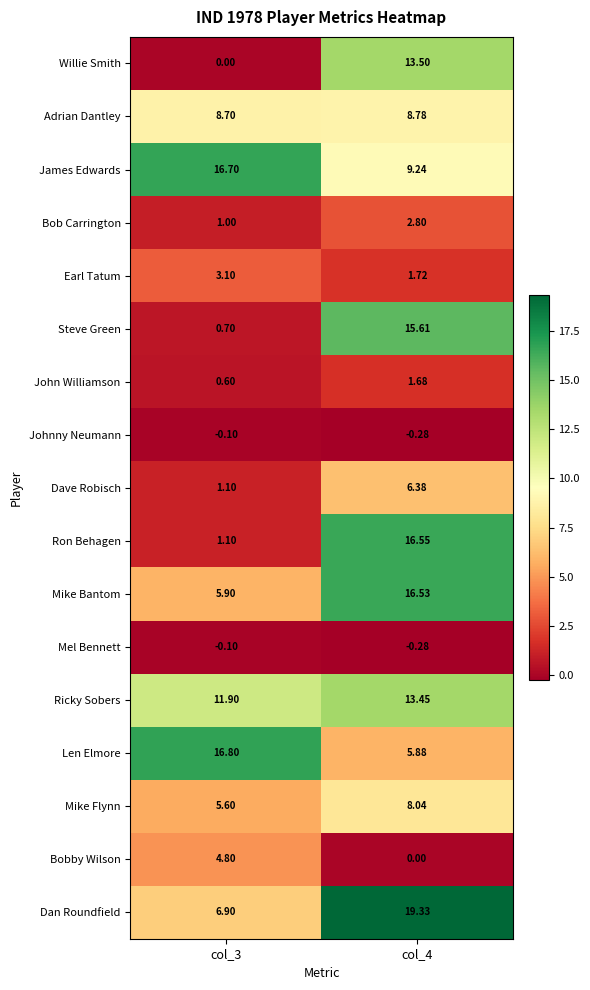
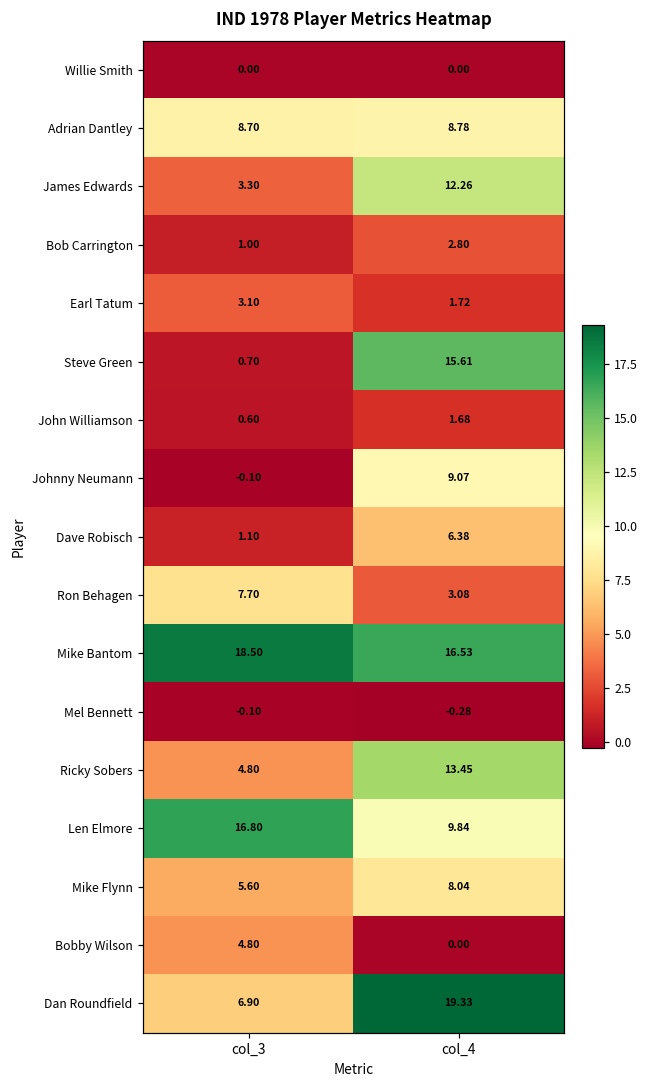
Willie Smith, col_4: 13.50 -> 0.00
James Edwards, col_3: 16.70 -> 3.30
James Edwards, col_4: 9.24 -> 12.26
Johnny Neumann, col_4: -0.28 -> 9.07
Ron Behagen, col_3: 1.10 -> 7.70
Ron Behagen, col_4: 16.55 -> 3.08
Mike Bantom, col_3: 5.90 -> 18.50
Ricky Sobers, col_3: 11.90 -> 4.80
Len Elmore, col_4: 5.88 -> 9.84
